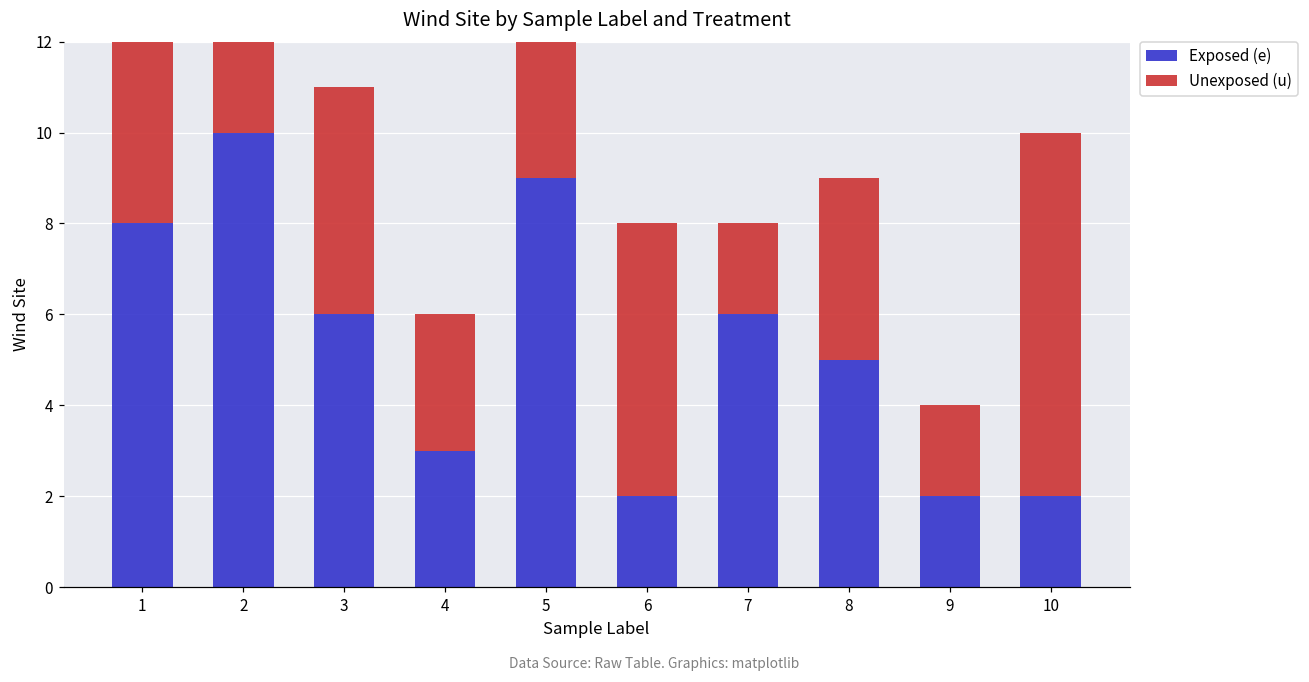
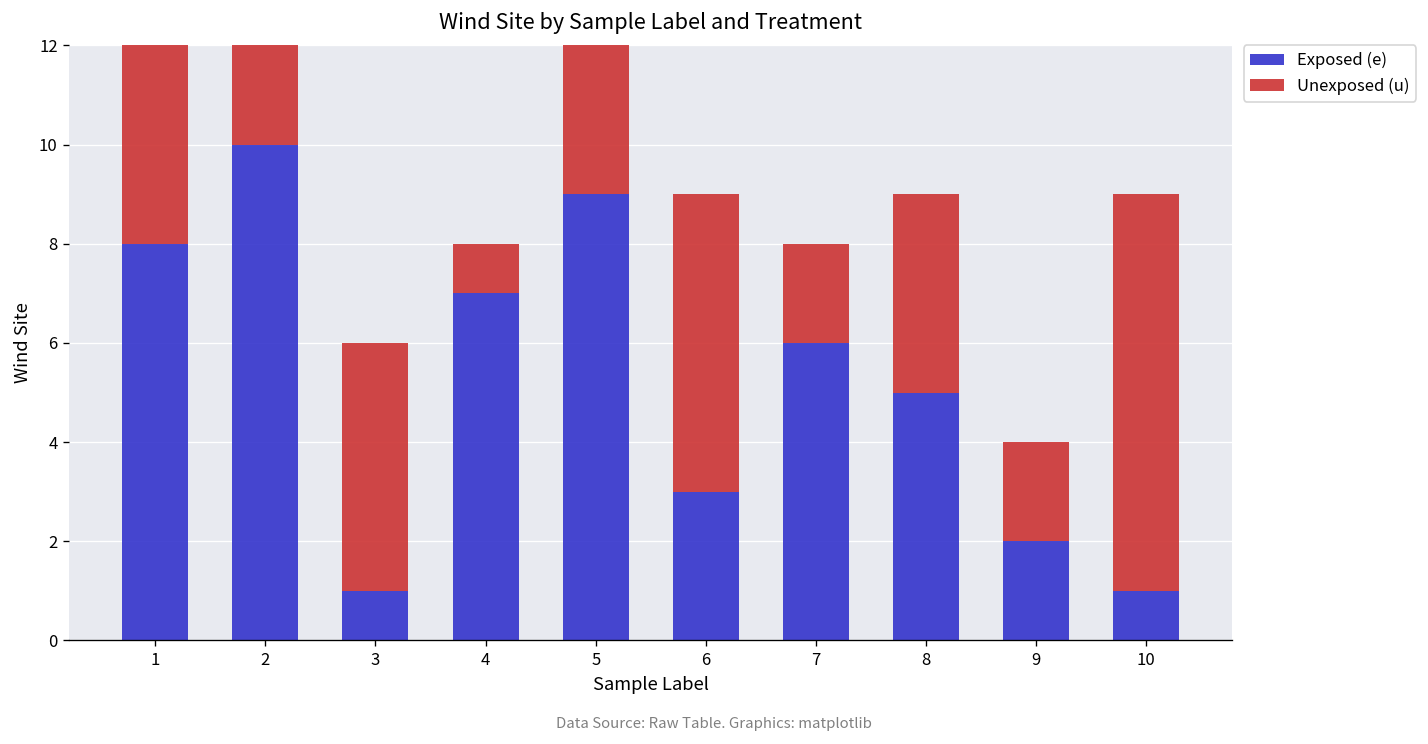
Exposed (e), 3: 6 -> 1
Exposed (e), 4: 3 -> 7
Unexposed (u), 4: 3 -> 1
Exposed (e), 6: 2 -> 3
Exposed (e), 10: 2 -> 1
